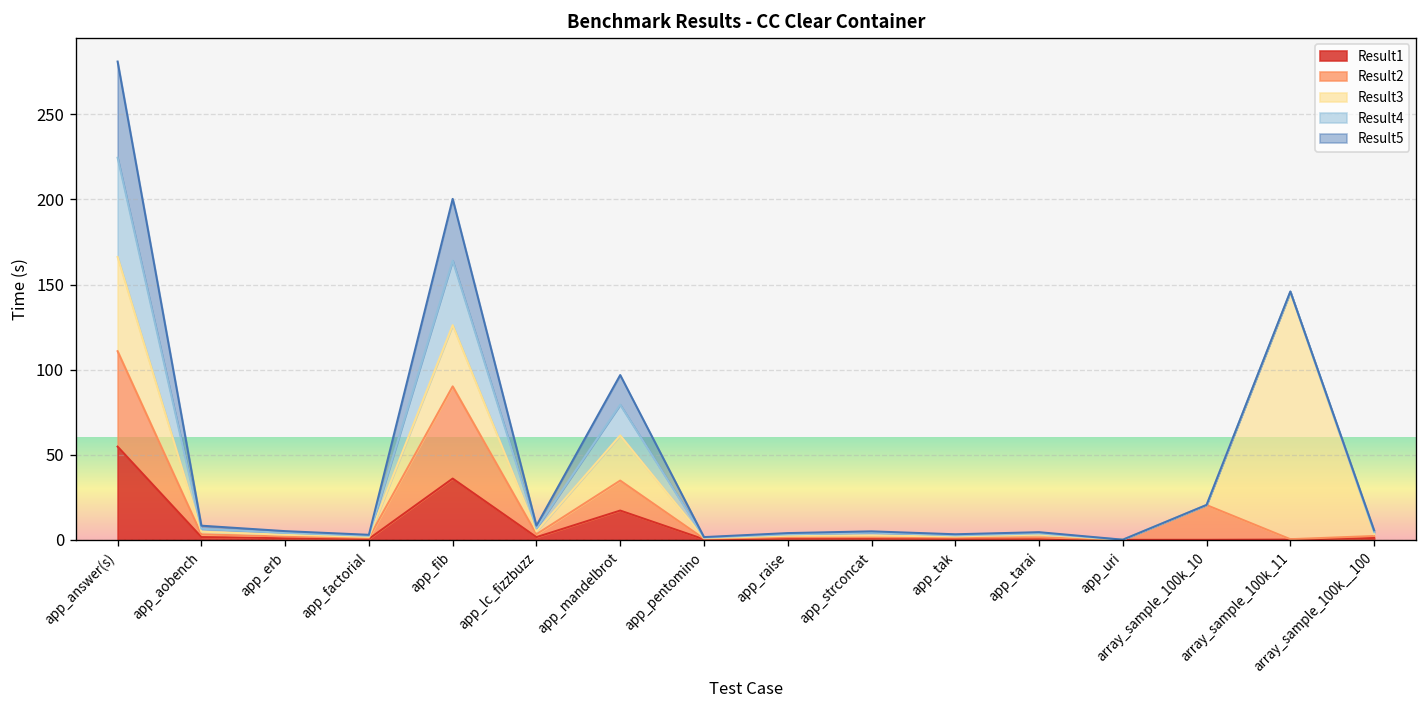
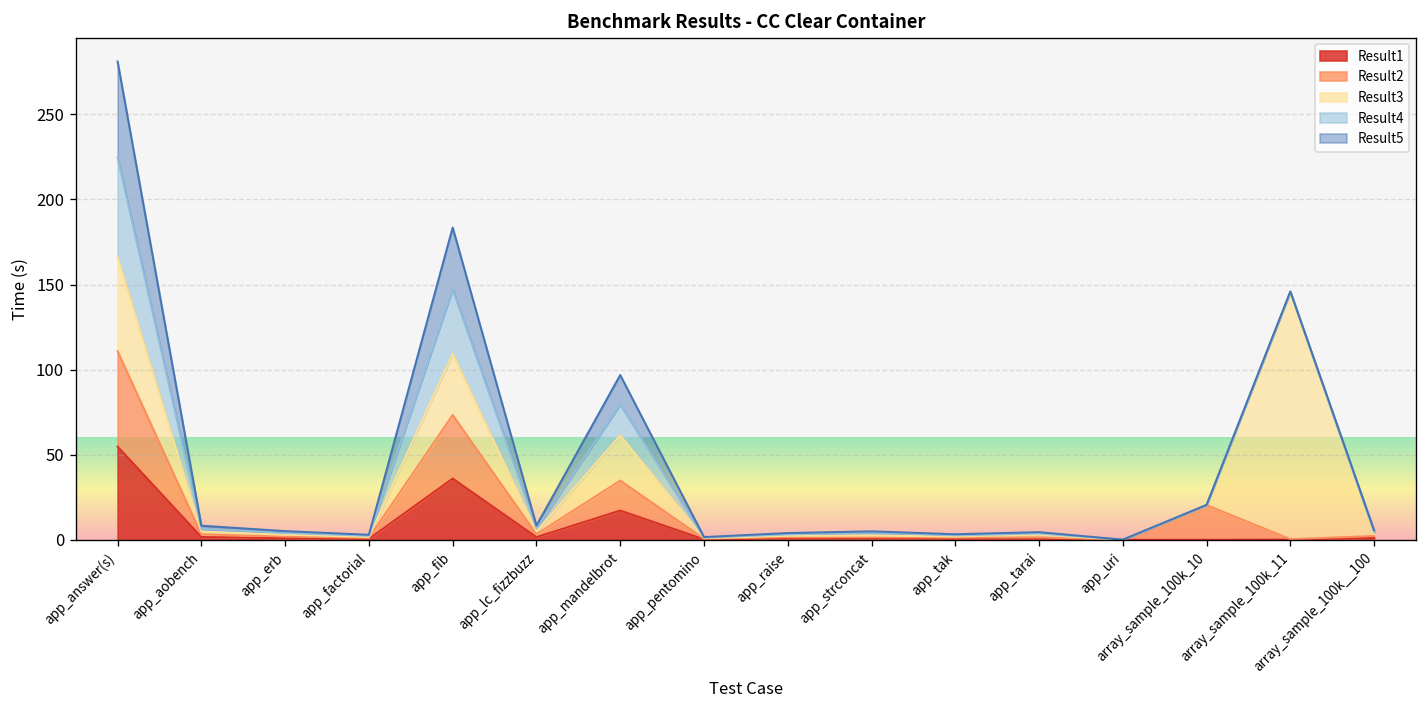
Result2, app_fib: 54 -> 37
